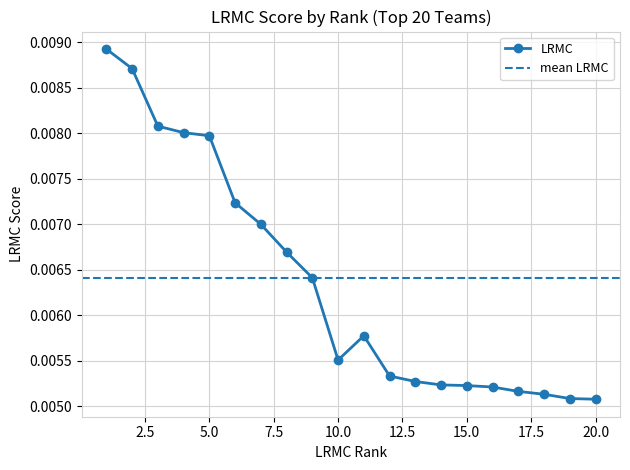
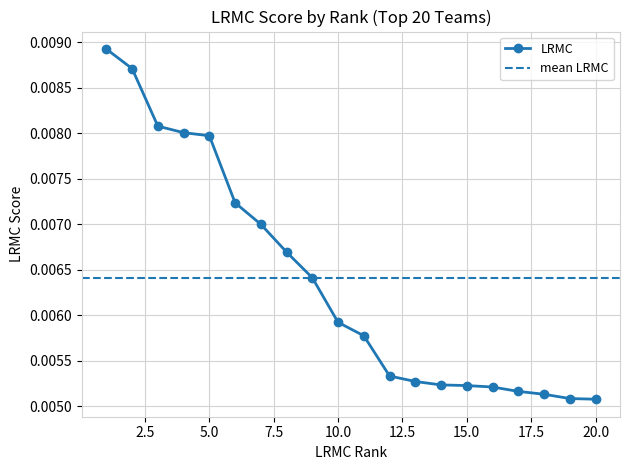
10.0: 0.0055 -> 0.0059
